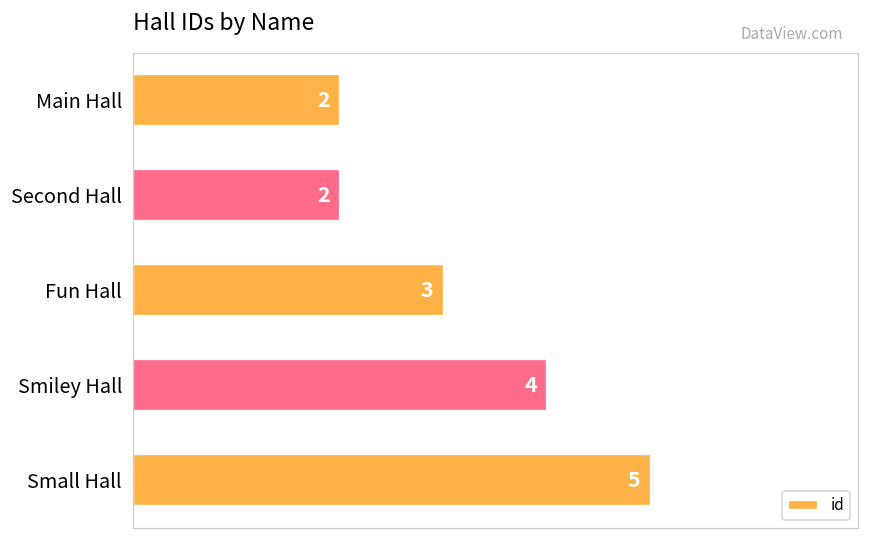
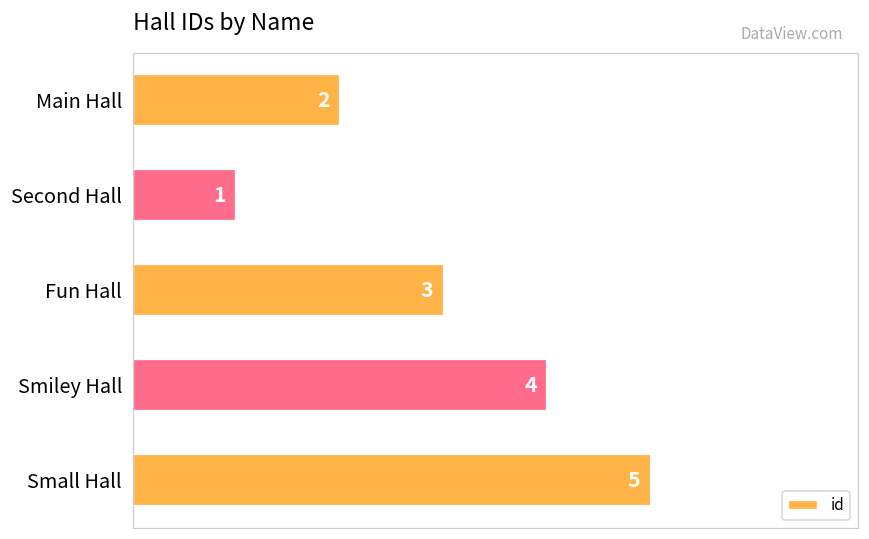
Second Hall: 2 -> 1
